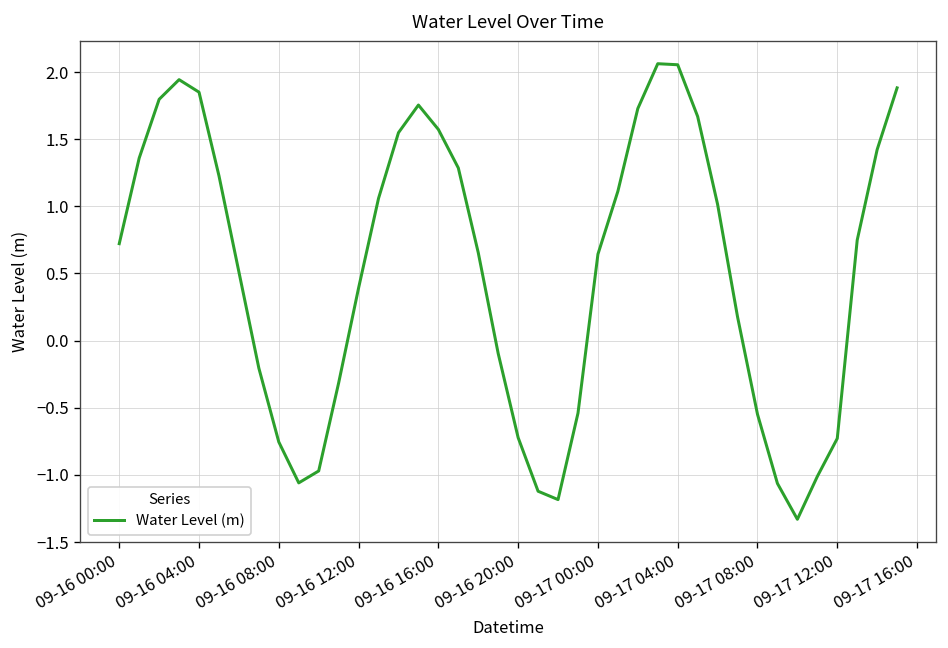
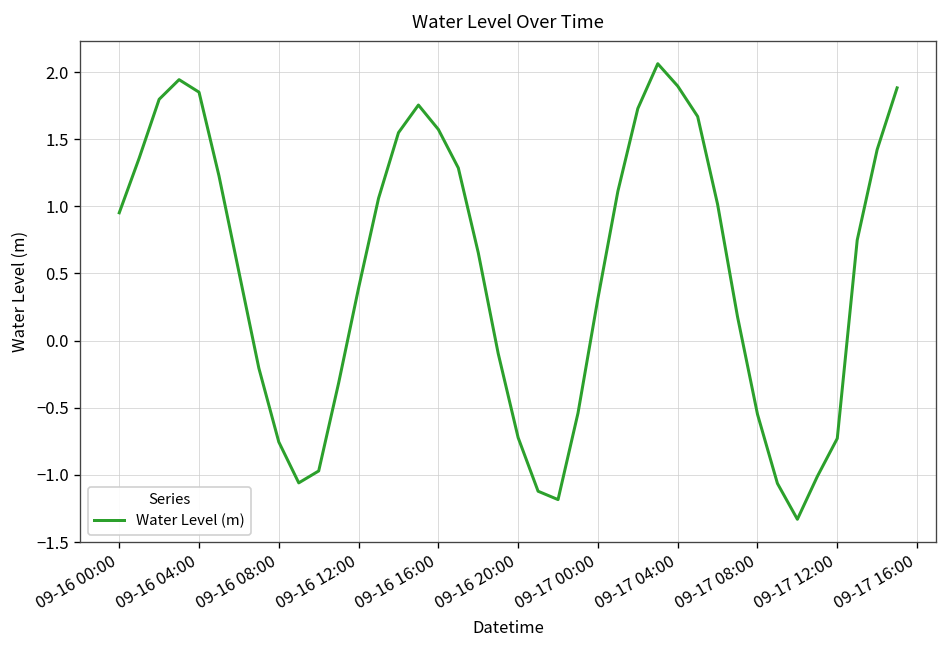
09-16 00:00: 0.72 -> 0.95
09-17 00:00: 0.64 -> 0.31
09-17 04:00: 2.05 -> 1.90
